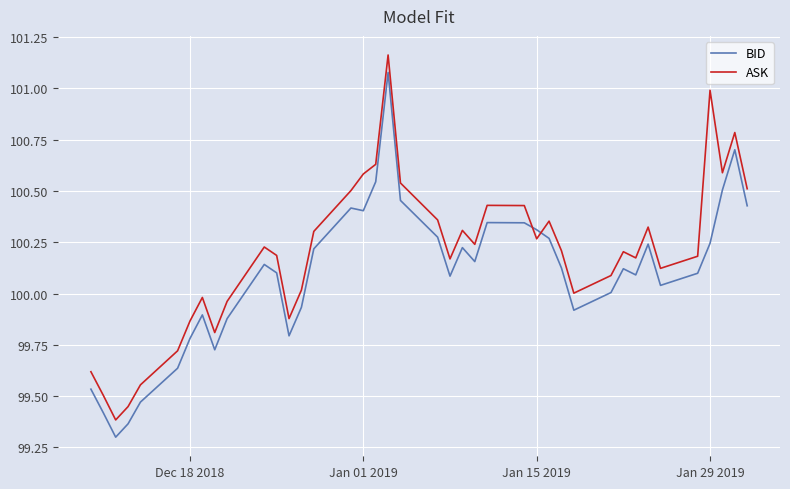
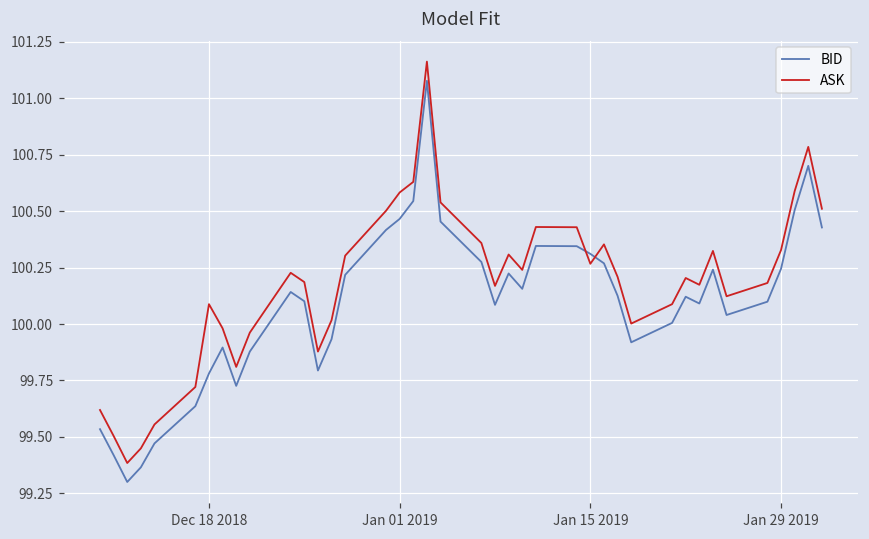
ASK, Dec 18 2018: 99.87 -> 100.09
BID, Jan 01 2019: 100.40 -> 100.47
ASK, Jan 29 2019: 100.99 -> 100.33
